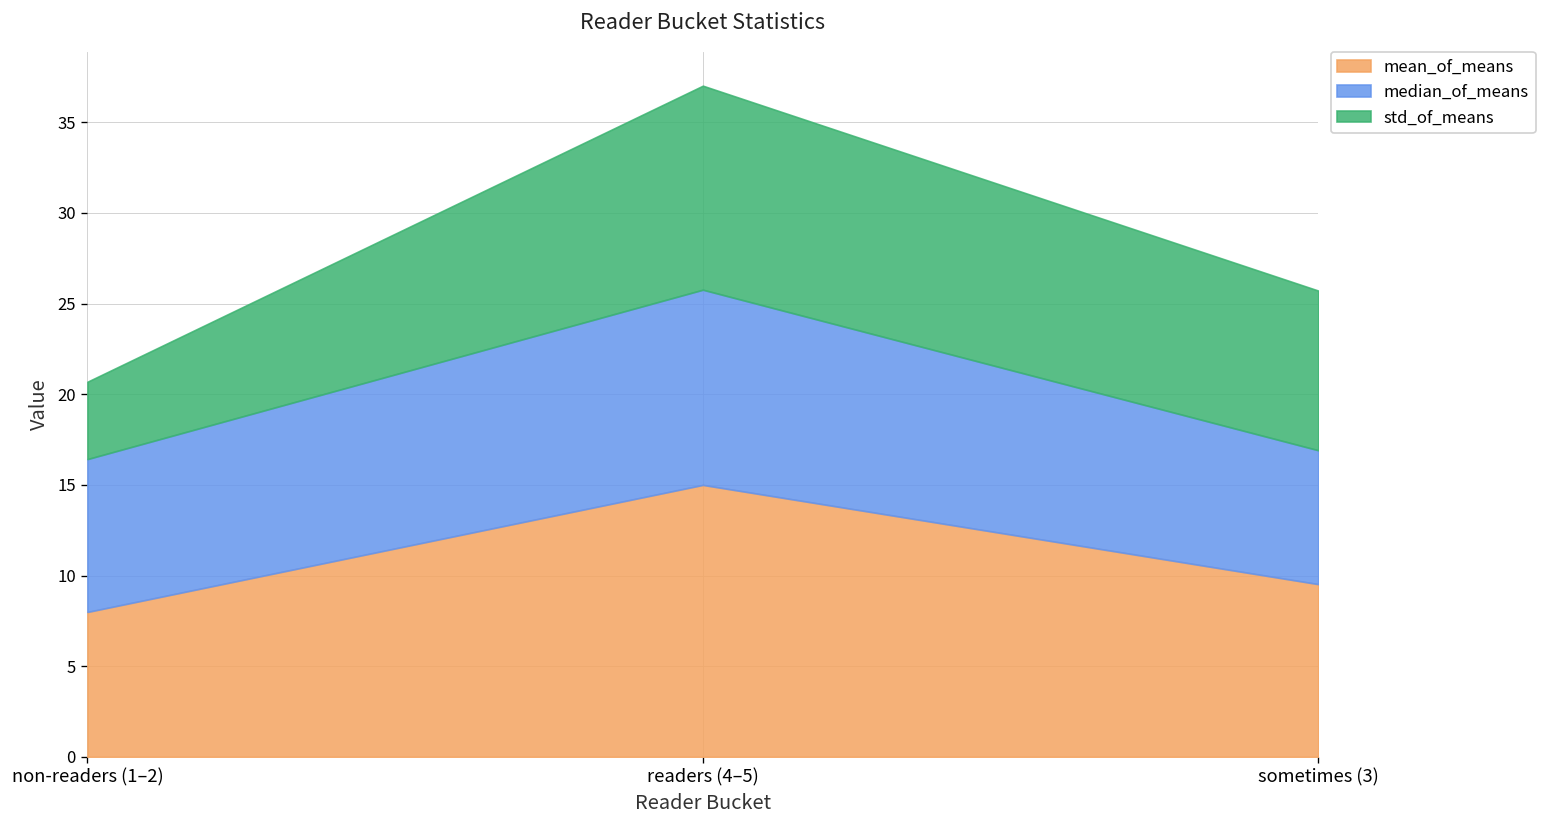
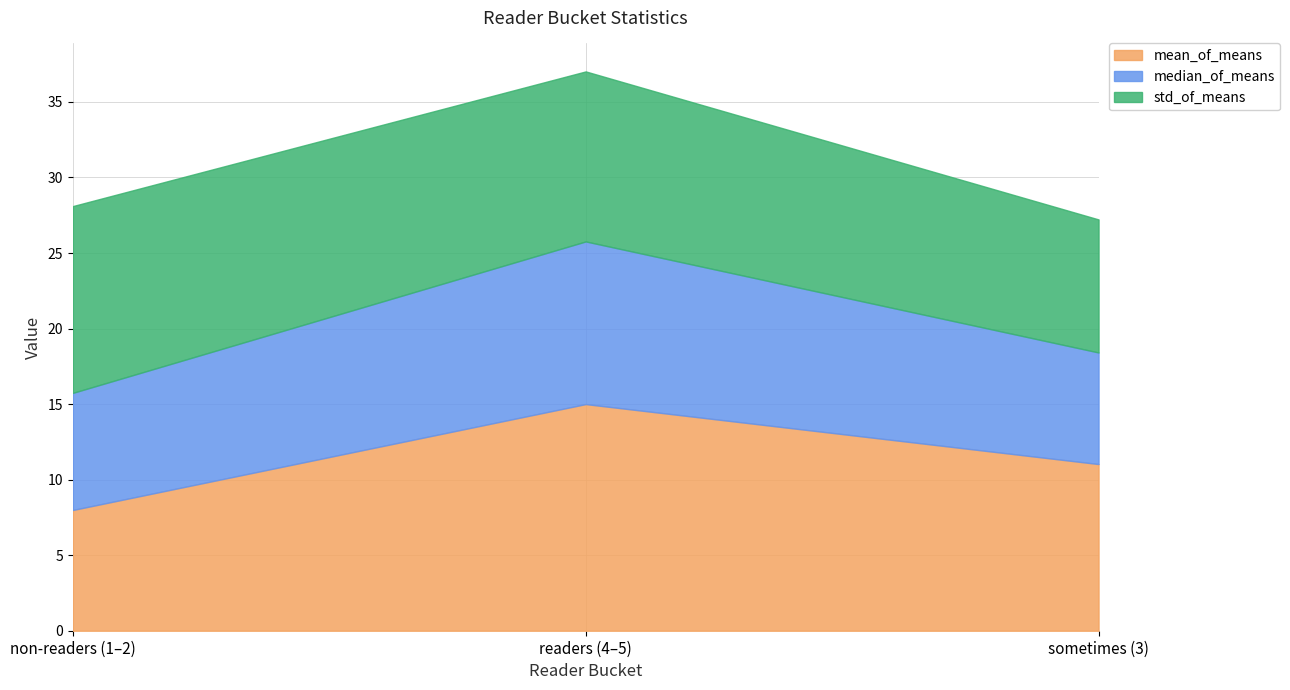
median_of_means, non-readers (1–2): 8.4 -> 7.8
std_of_means, non-readers (1–2): 4.3 -> 12.4
mean_of_means, sometimes (3): 9.5 -> 11.0
